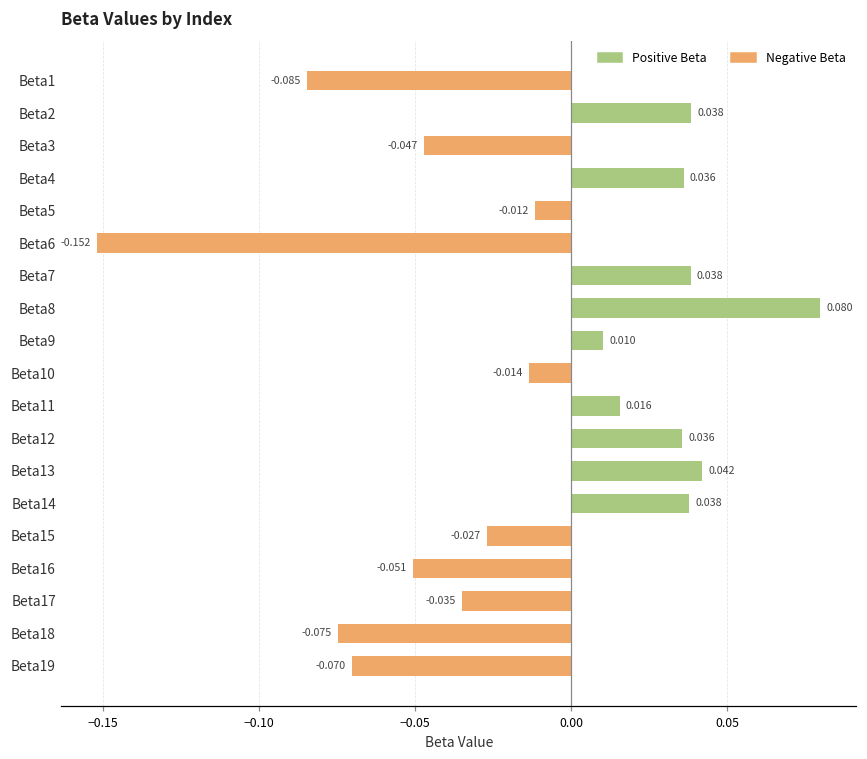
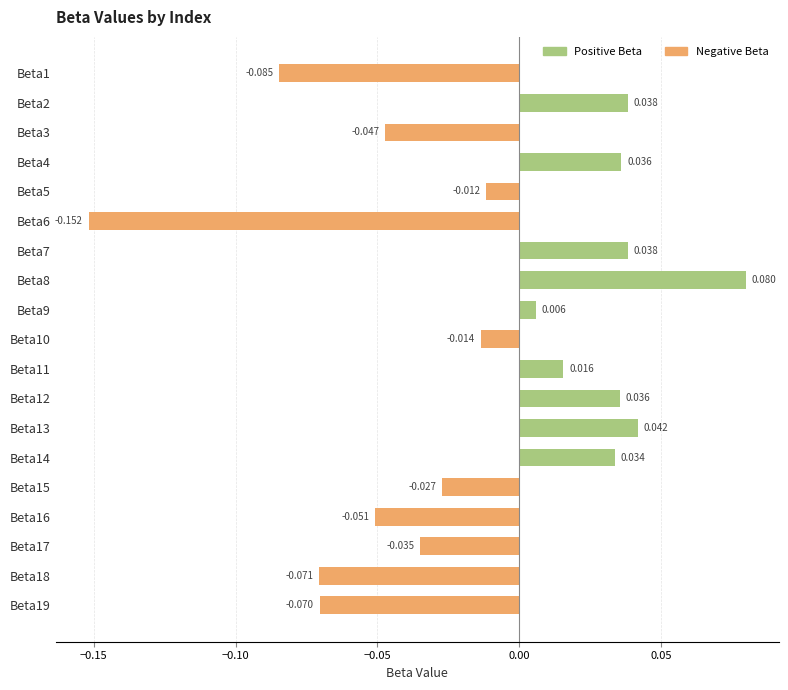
Beta9: 0.010 -> 0.006
Beta14: 0.038 -> 0.034
Beta18: -0.075 -> -0.071
